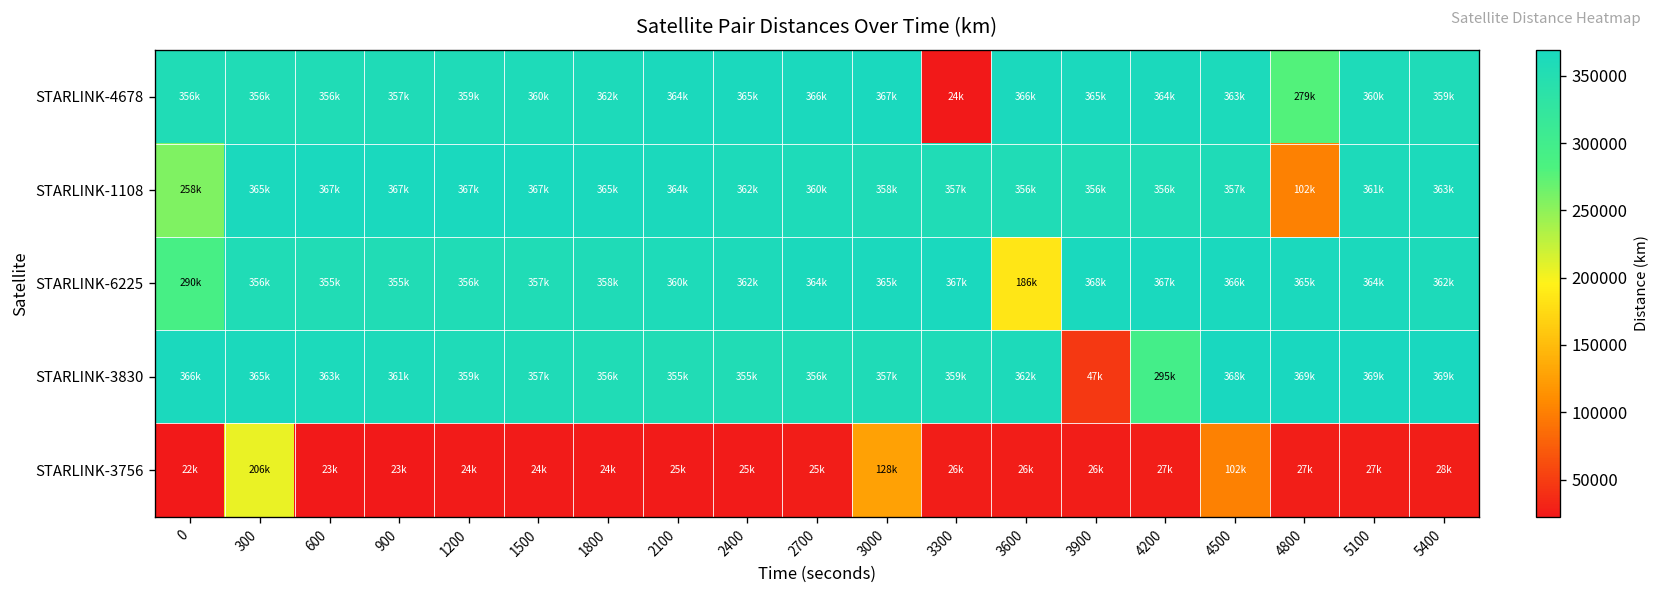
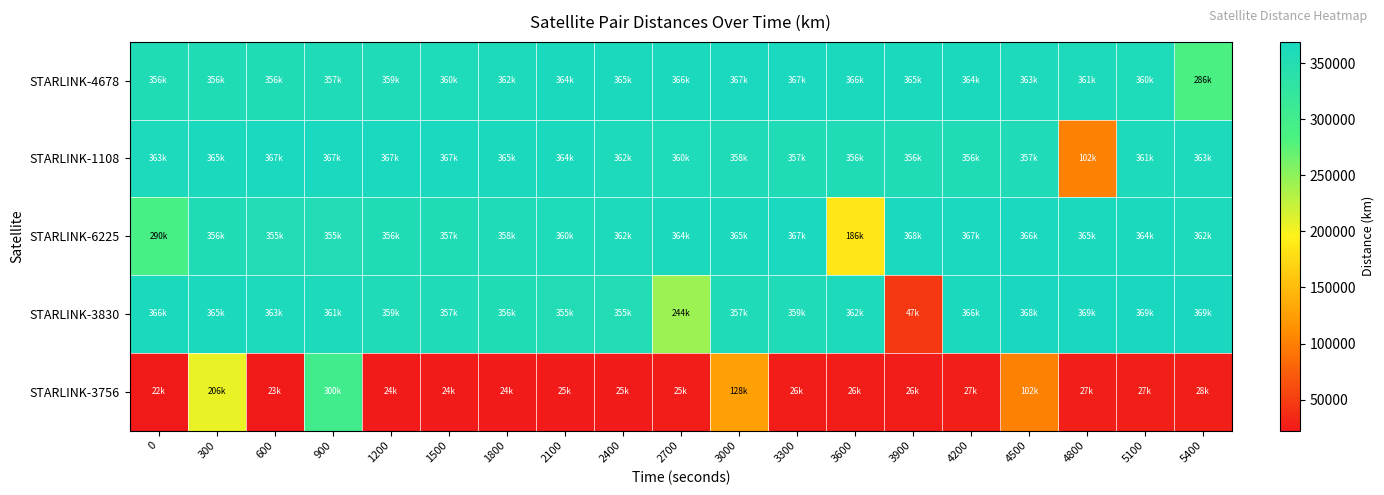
STARLINK-4678, 3300: 24k -> 367k
STARLINK-4678, 4800: 279k -> 361k
STARLINK-4678, 5400: 359k -> 286k
STARLINK-1108, 0: 258k -> 363k
STARLINK-3830, 2700: 356k -> 244k
STARLINK-3830, 4200: 295k -> 366k
STARLINK-3756, 900: 23k -> 300k
